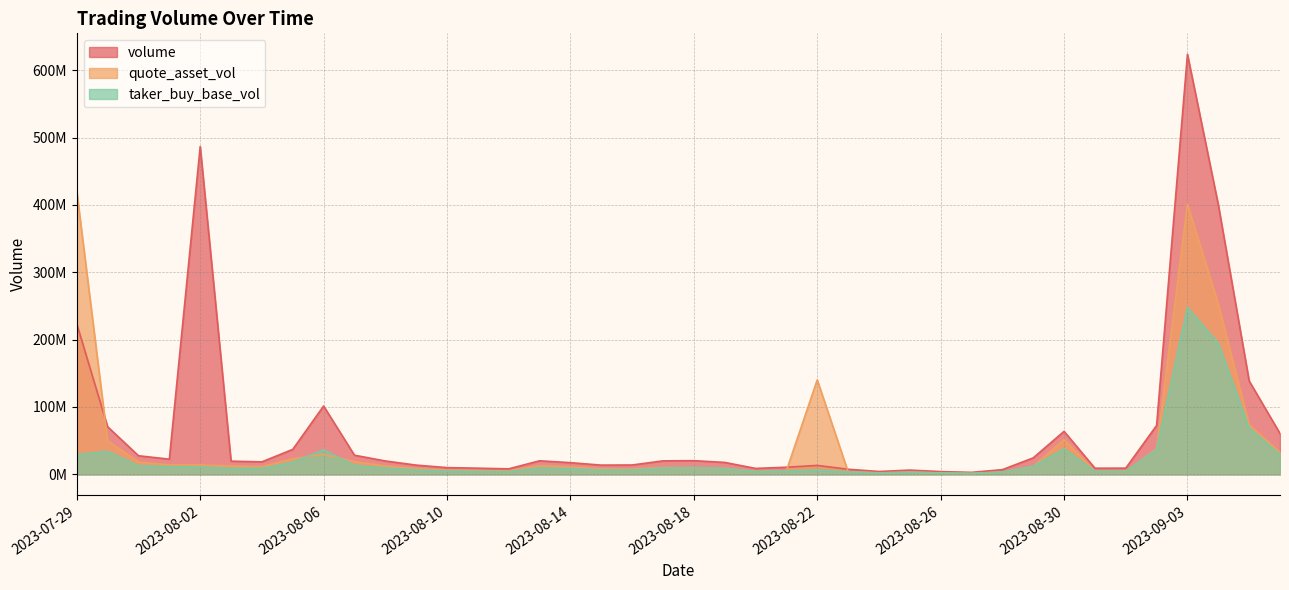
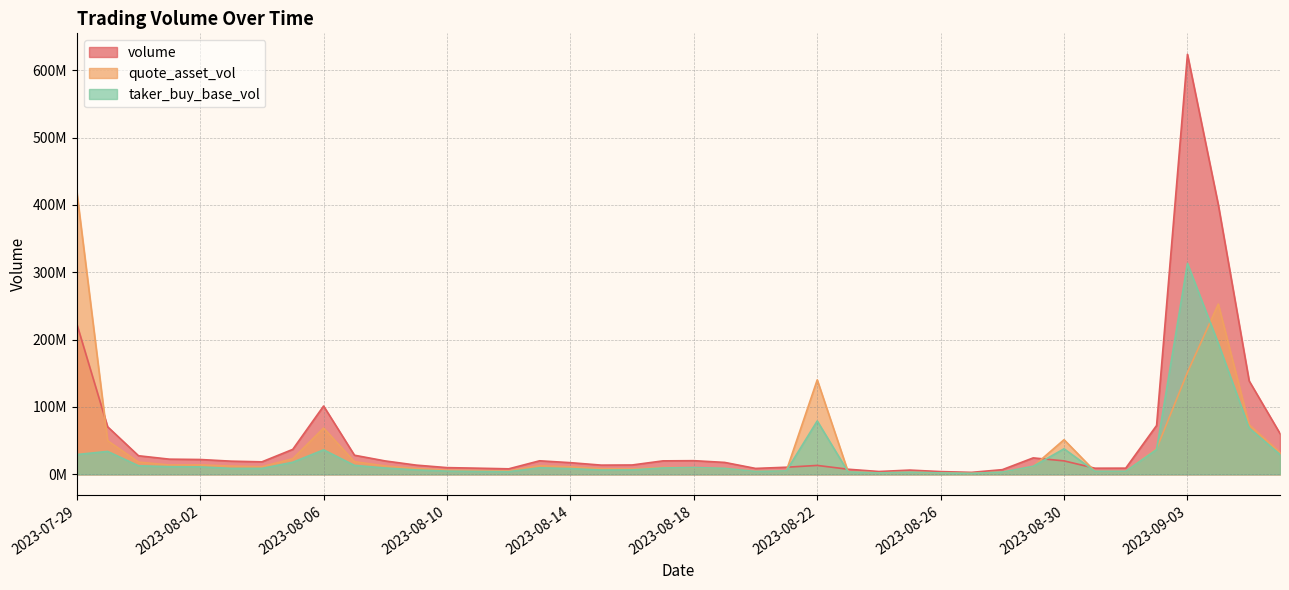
volume, 2023-08-02: 490000000 -> 20000000
quote_asset_vol, 2023-08-06: 30000000 -> 70000000
taker_buy_base_vol, 2023-08-22: 10000000 -> 80000000
volume, 2023-08-30: 60000000 -> 20000000
quote_asset_vol, 2023-09-03: 400000000 -> 150000000
taker_buy_base_vol, 2023-09-03: 250000000 -> 310000000
